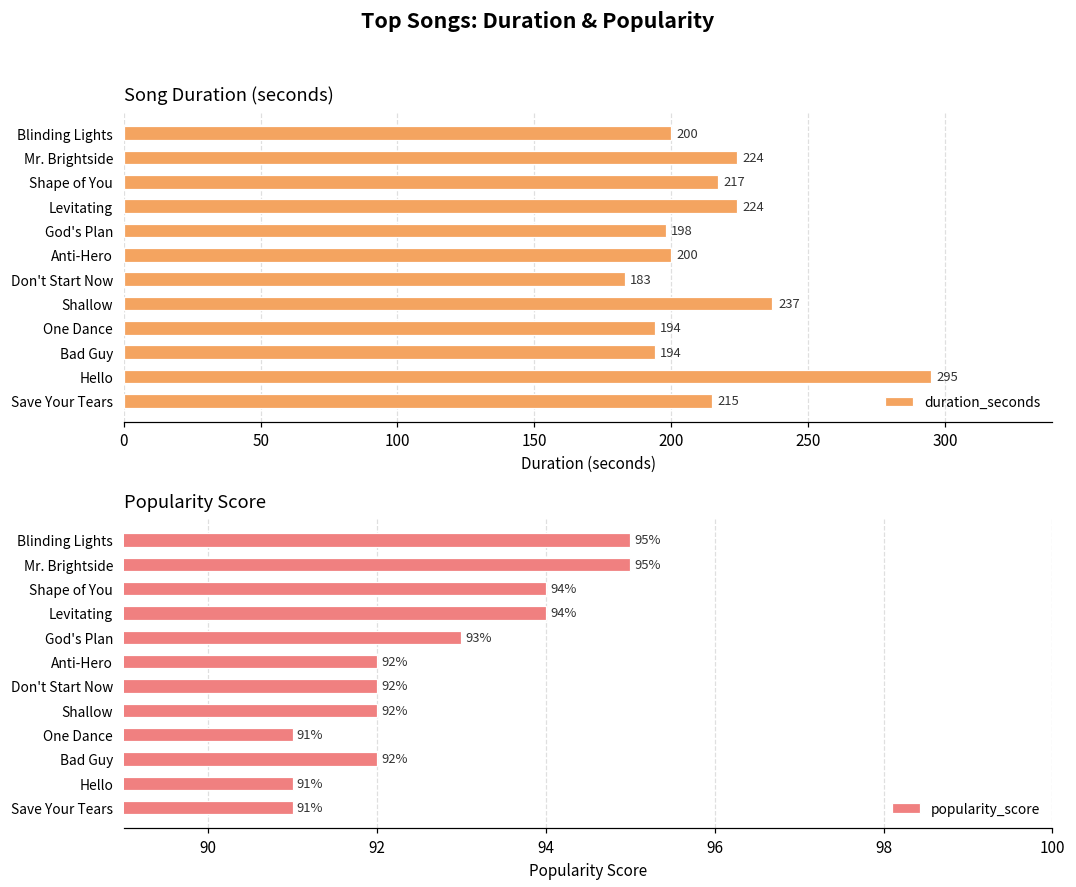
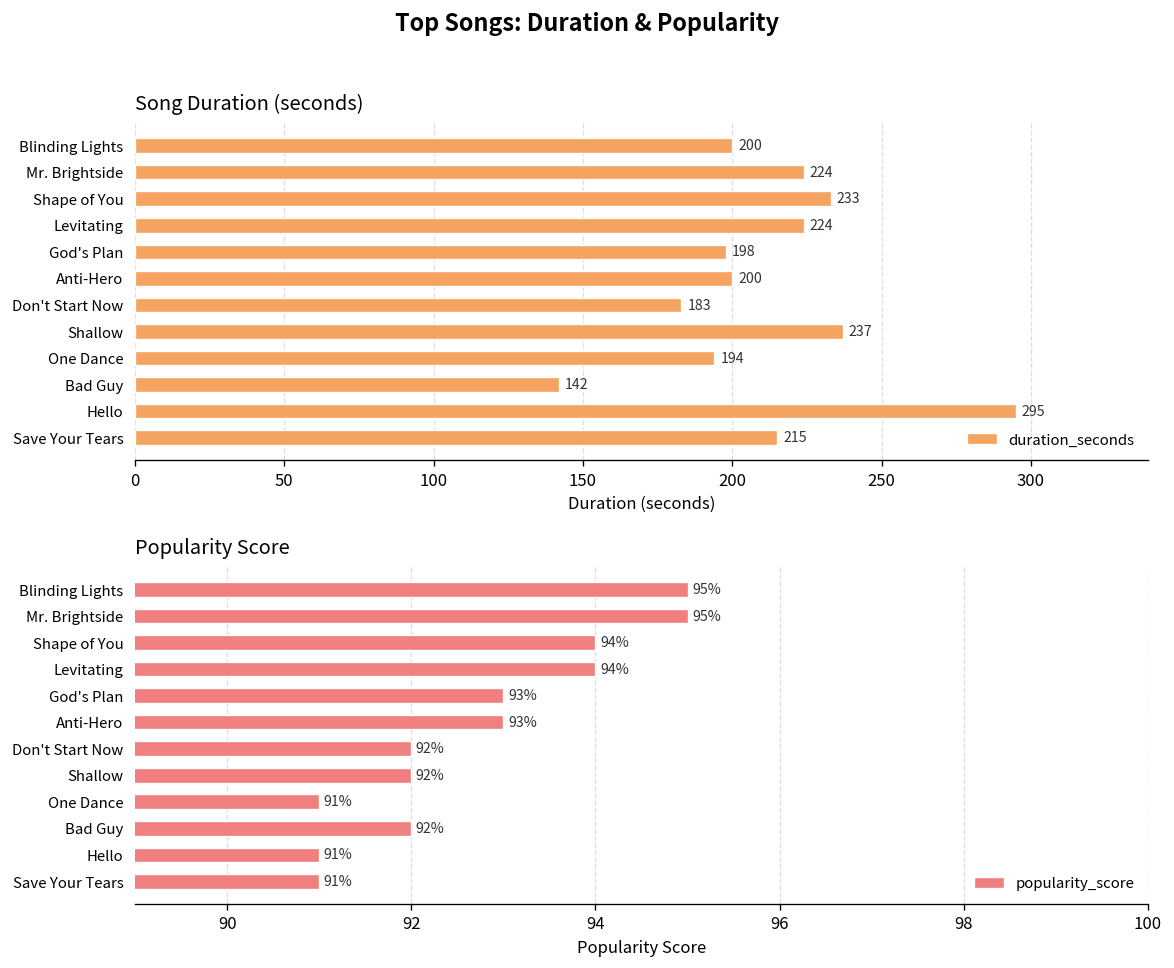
Song Duration (seconds), Shape of You: 217 -> 233
Song Duration (seconds), Bad Guy: 194 -> 142
Popularity Score, Anti-Hero: 92% -> 93%
